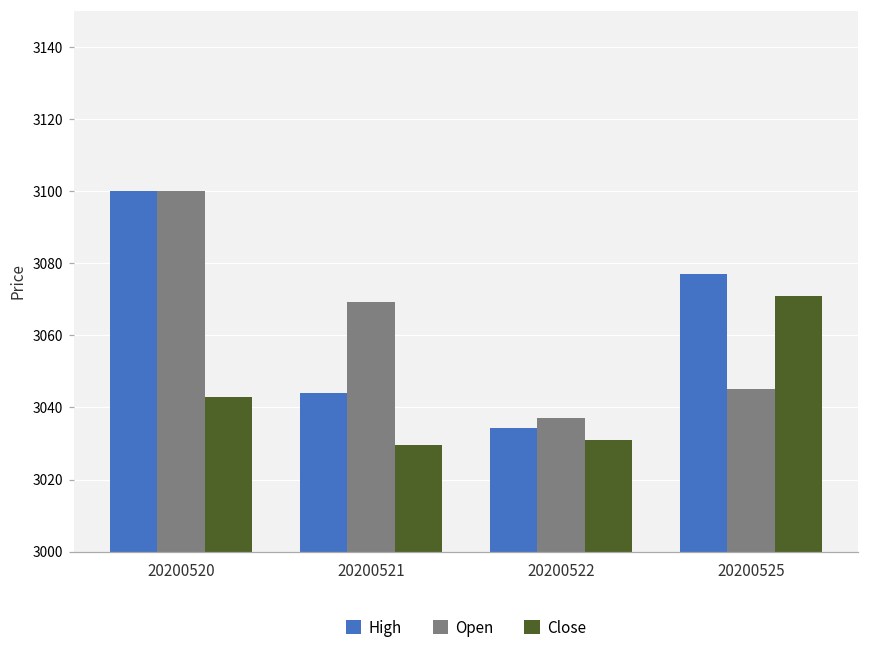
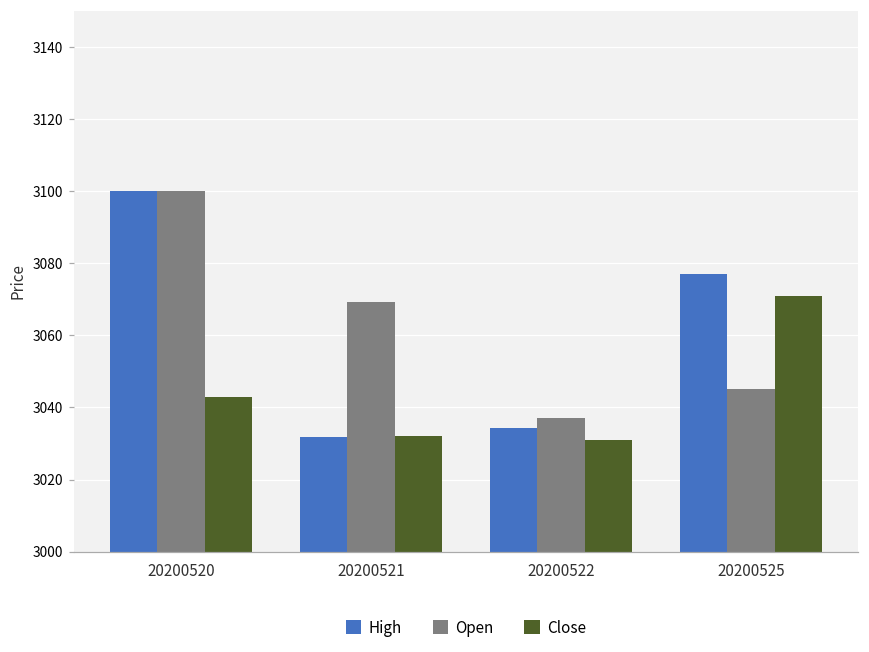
High, 20200521: 3044 -> 3032
Close, 20200521: 3030 -> 3032
